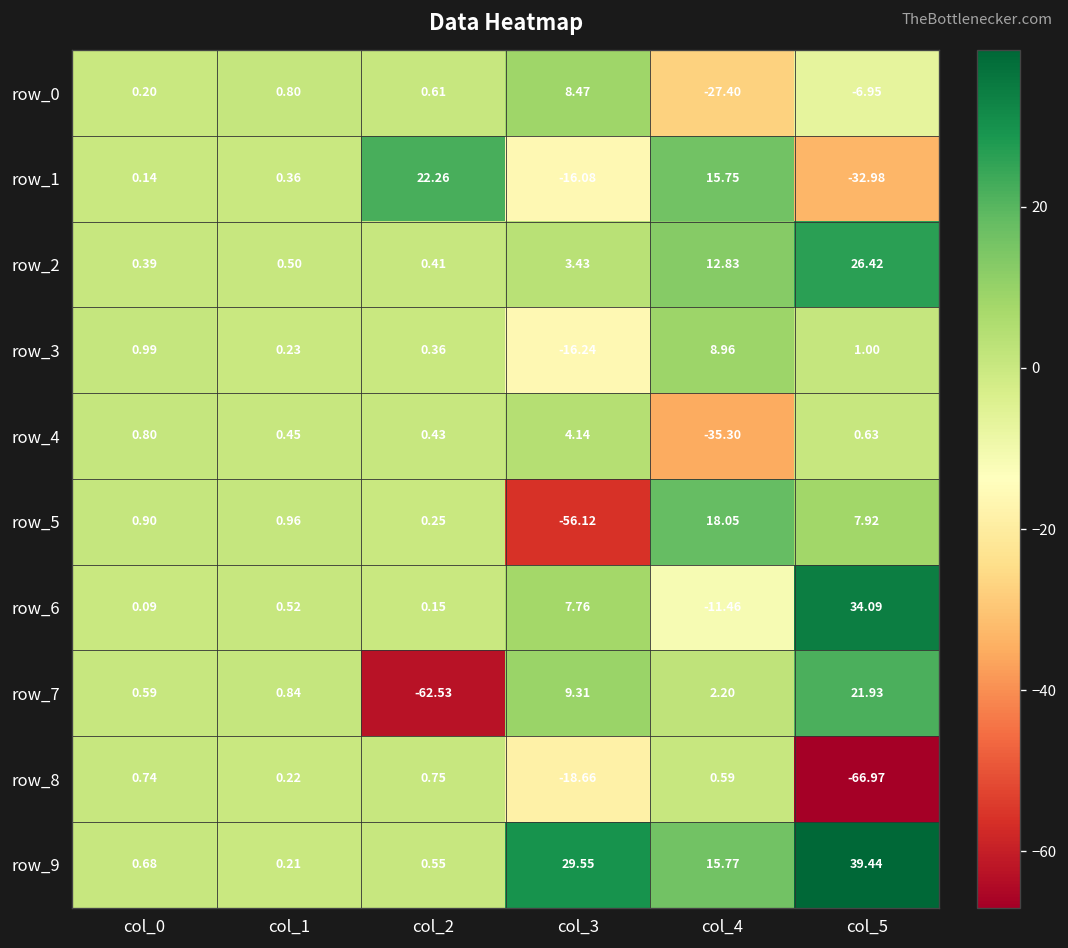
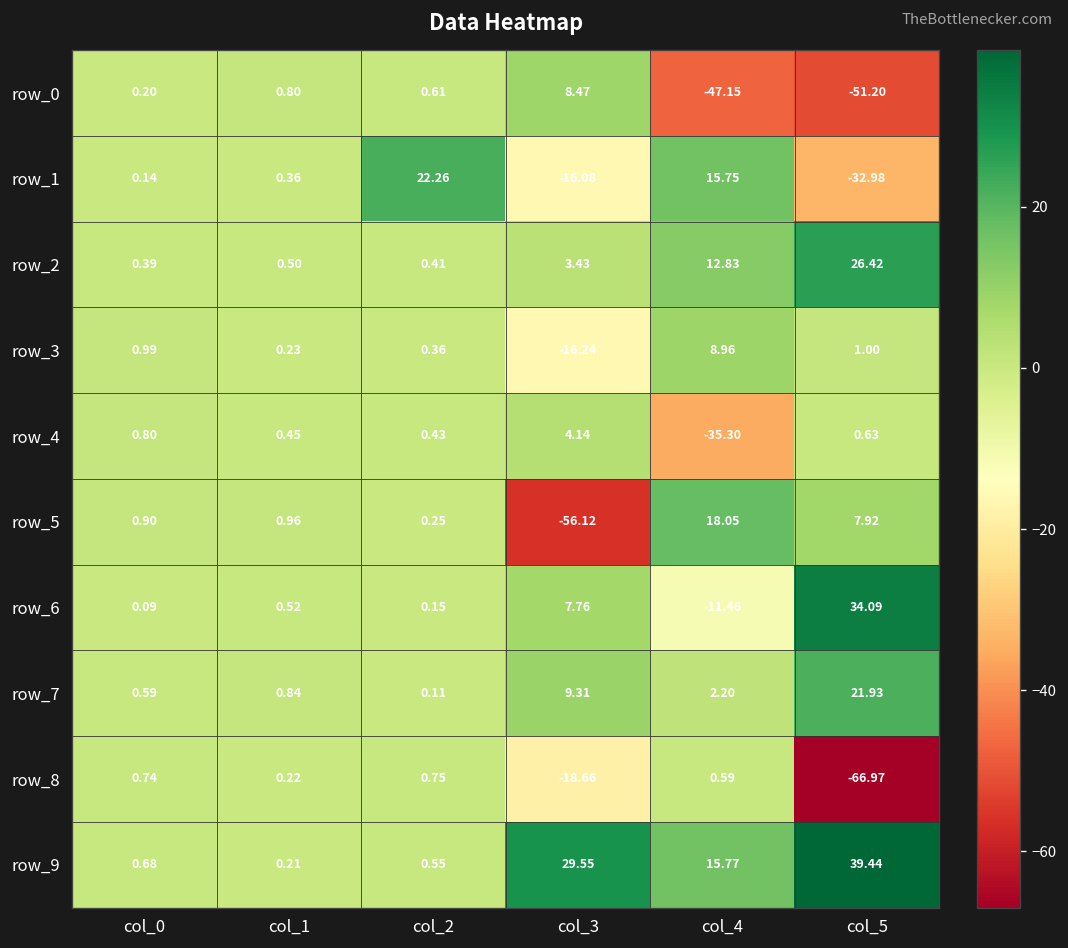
row_0, col_4: -27.40 -> -47.15
row_0, col_5: -6.95 -> -51.20
row_7, col_2: -62.53 -> 0.11
